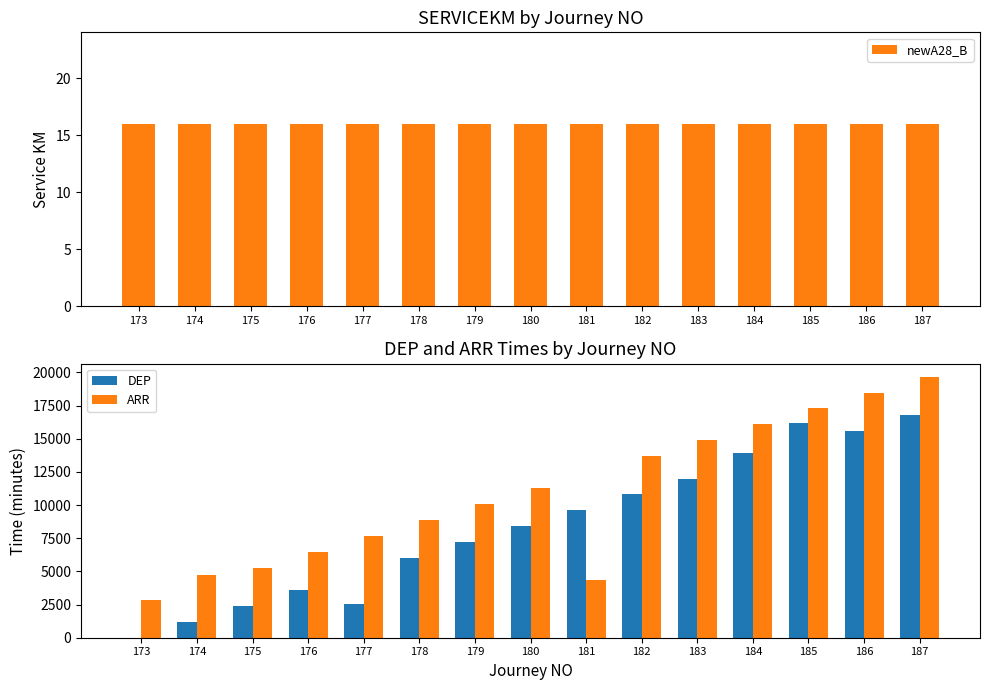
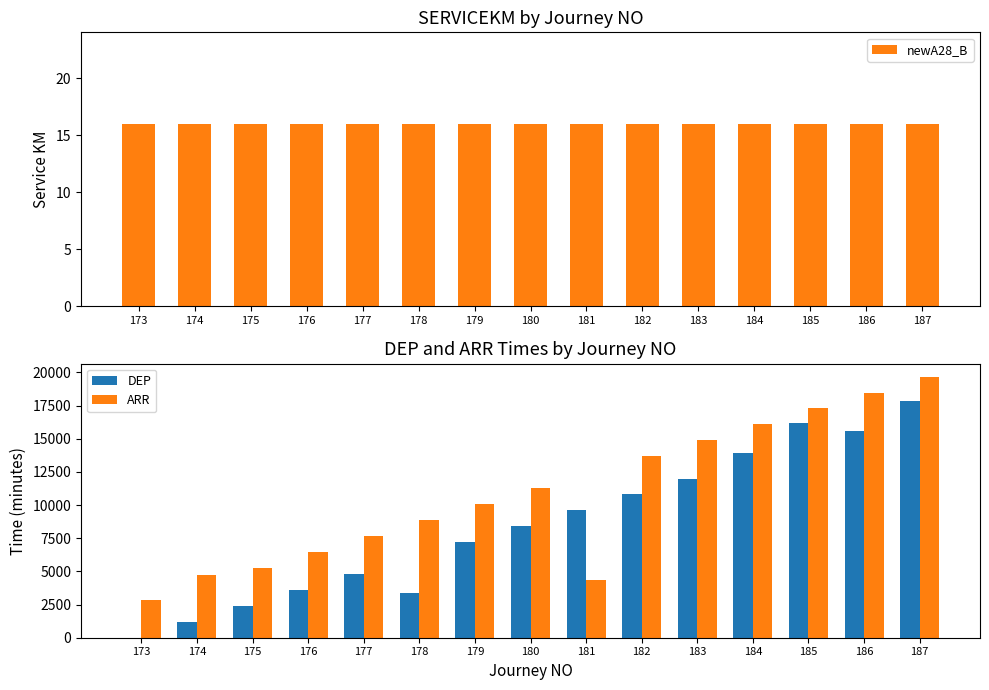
DEP and ARR Times by Journey NO, DEP, 177: 2600 -> 4800
DEP and ARR Times by Journey NO, DEP, 178: 6000 -> 3400
DEP and ARR Times by Journey NO, DEP, 187: 16800 -> 17800
